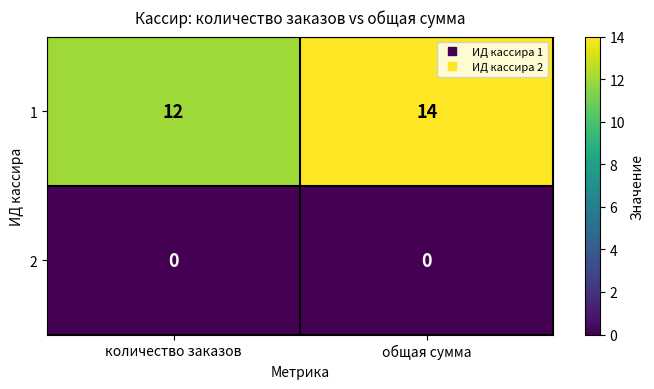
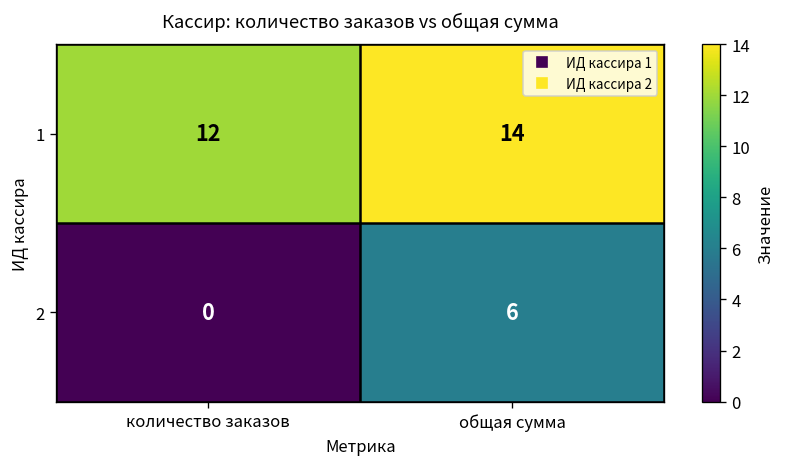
2, общая сумма: 0 -> 6
